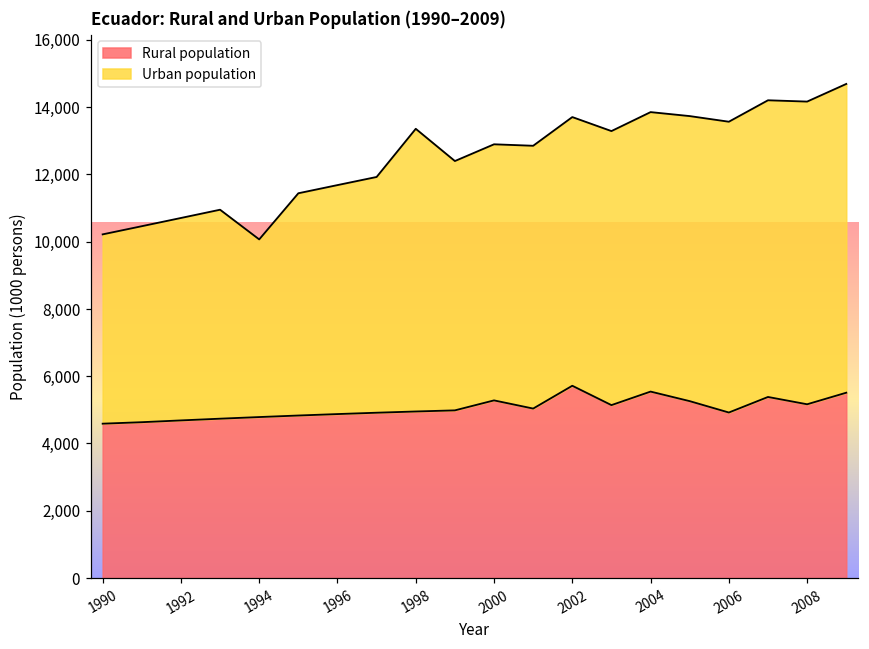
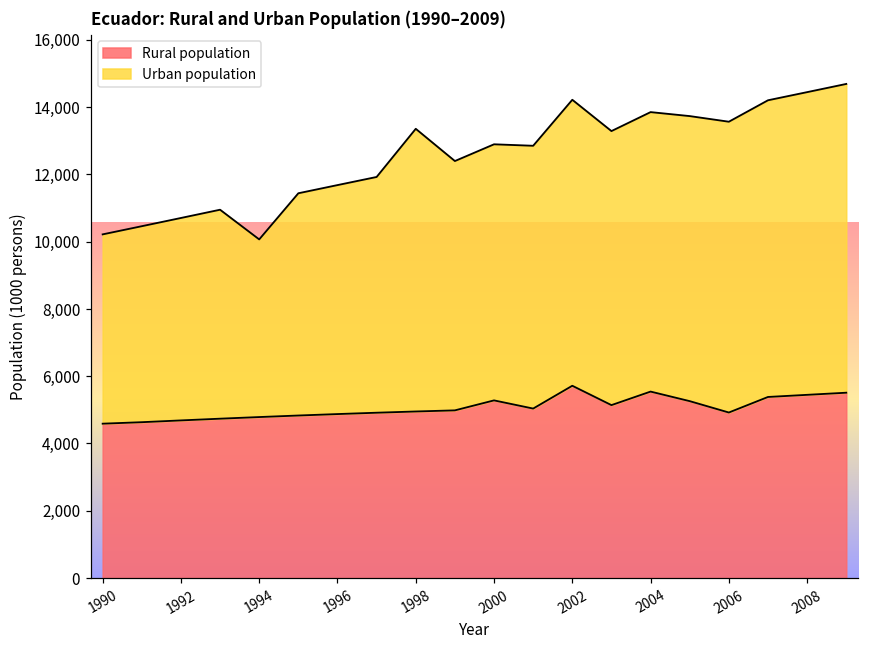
Urban population, 2002: 8,000 -> 8,500
Rural population, 2008: 5,200 -> 5,400
